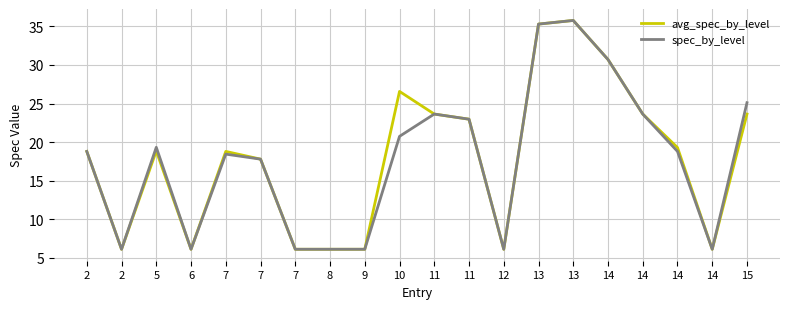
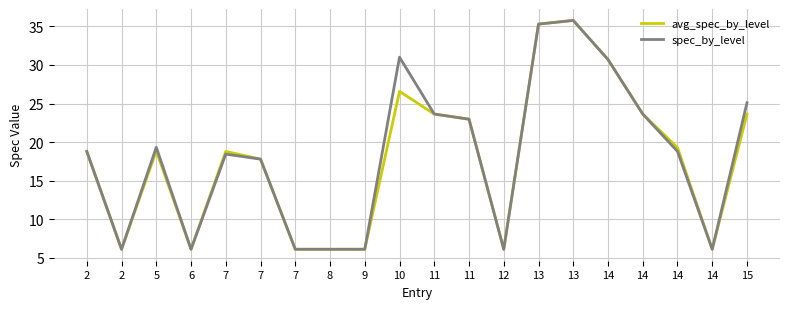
spec_by_level, 10: 21 -> 31
